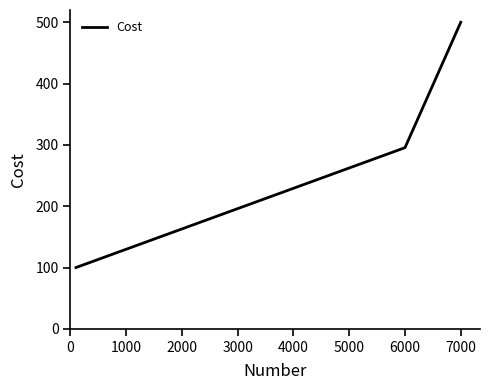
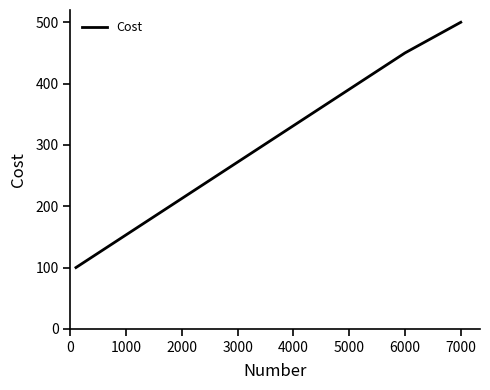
6000: 300 -> 450
